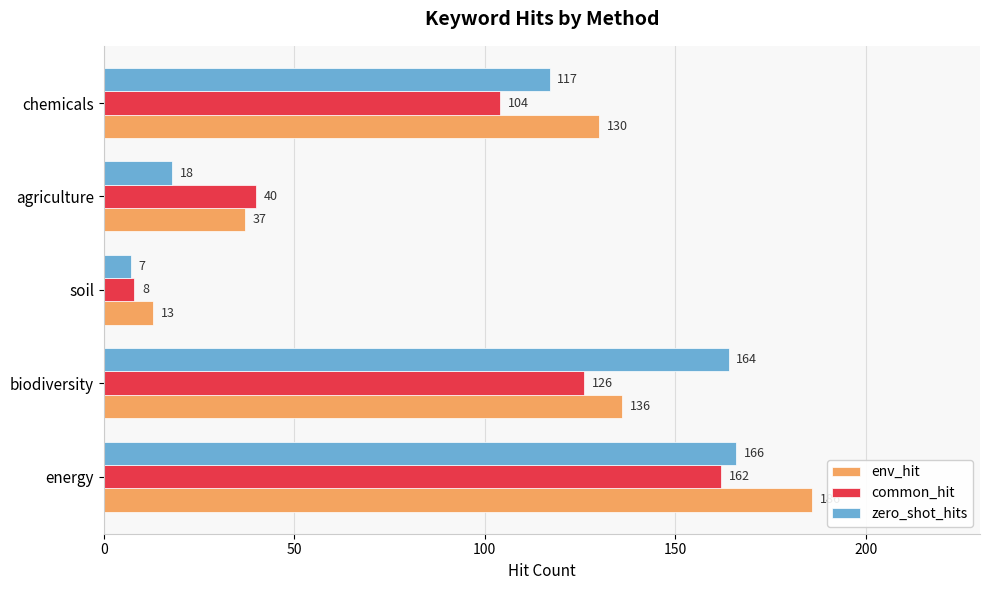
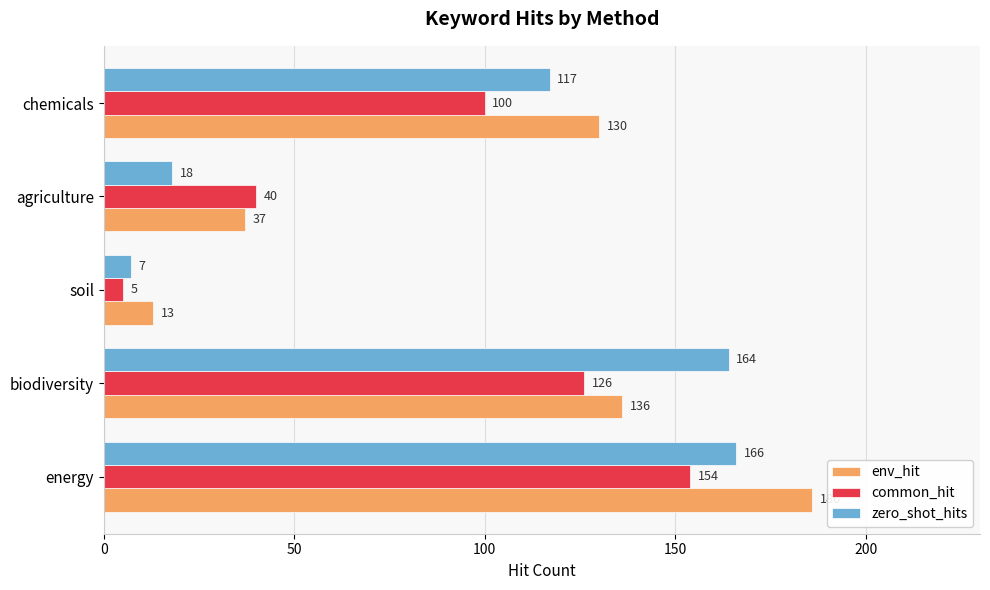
common_hit, chemicals: 104 -> 100
common_hit, soil: 8 -> 5
common_hit, energy: 162 -> 154
